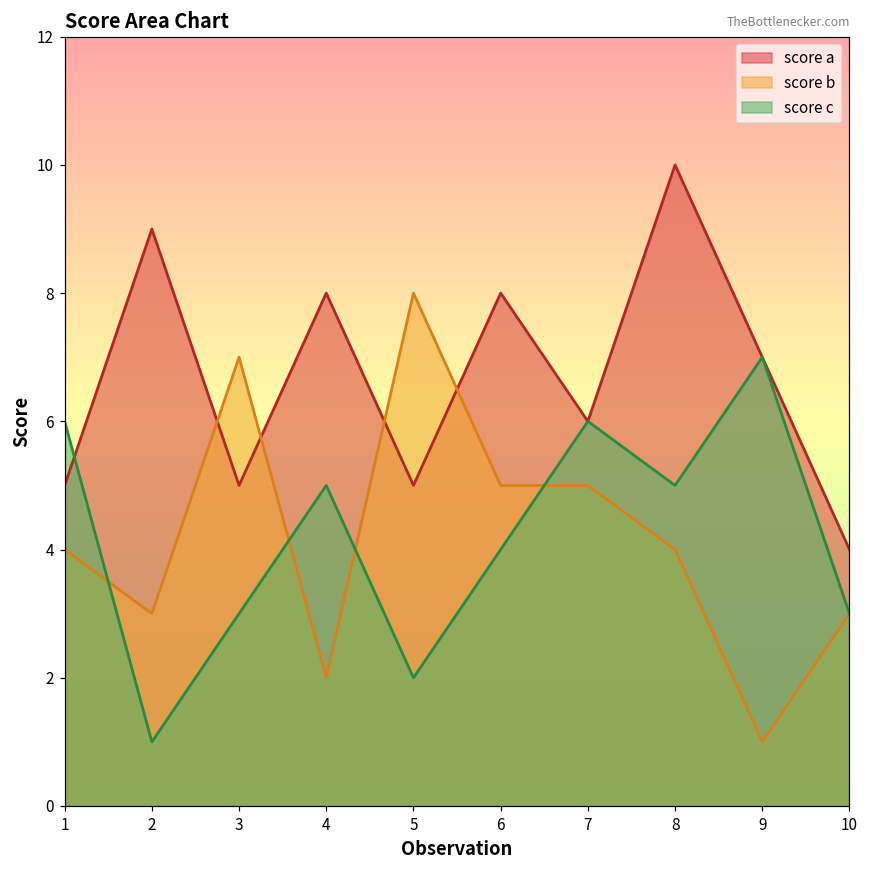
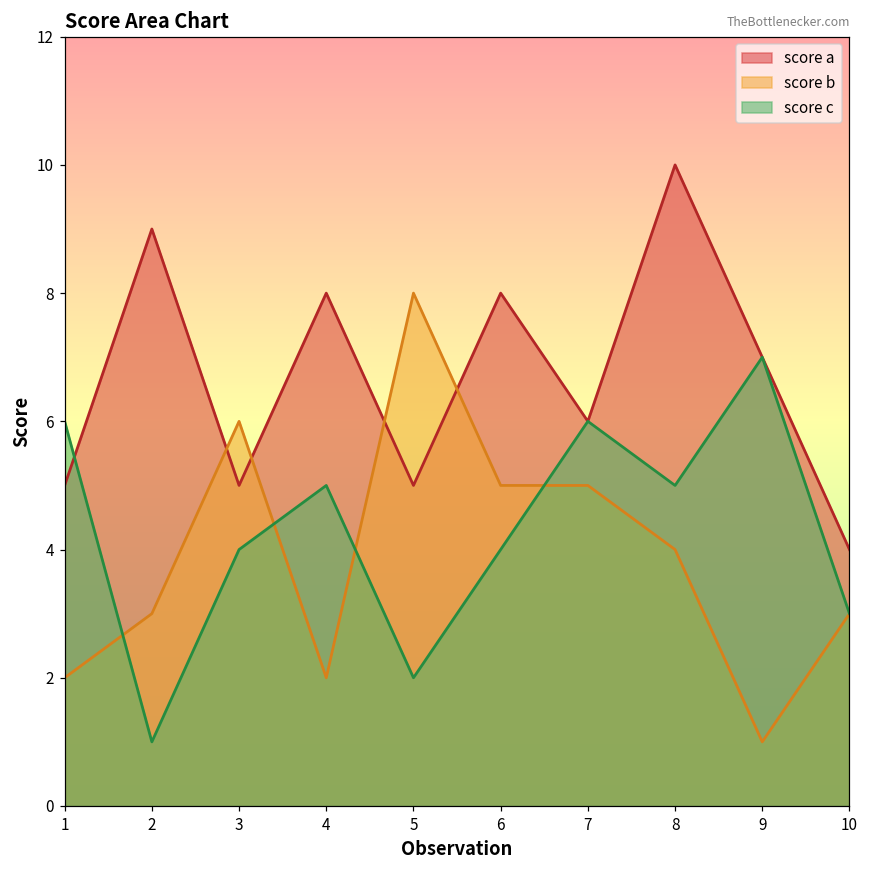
score b, 1: 4 -> 2
score b, 3: 7 -> 6
score c, 3: 3 -> 4
